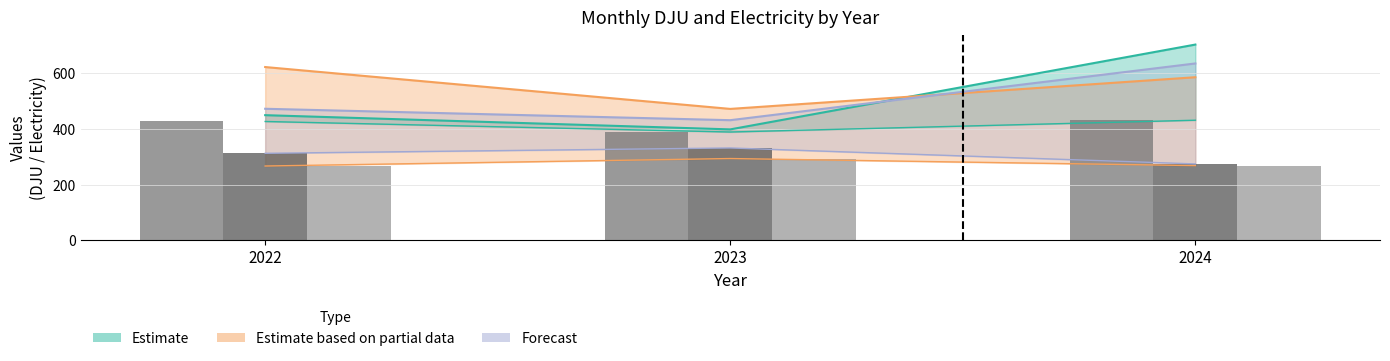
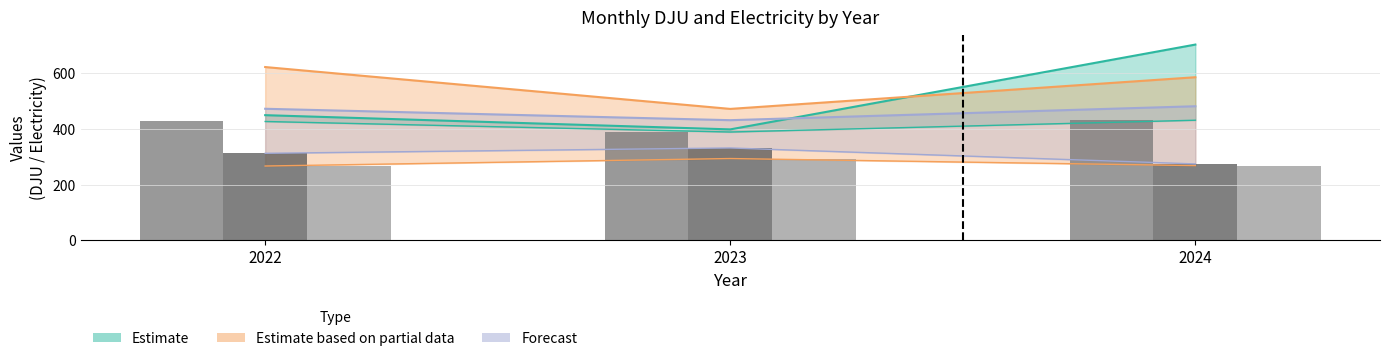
Forecast, 2024: 640 -> 480
